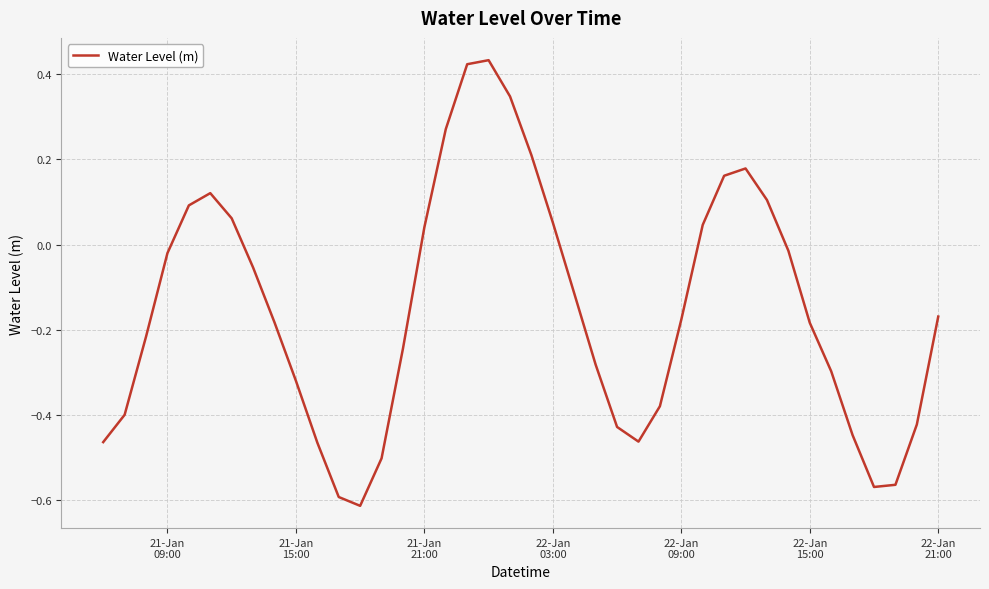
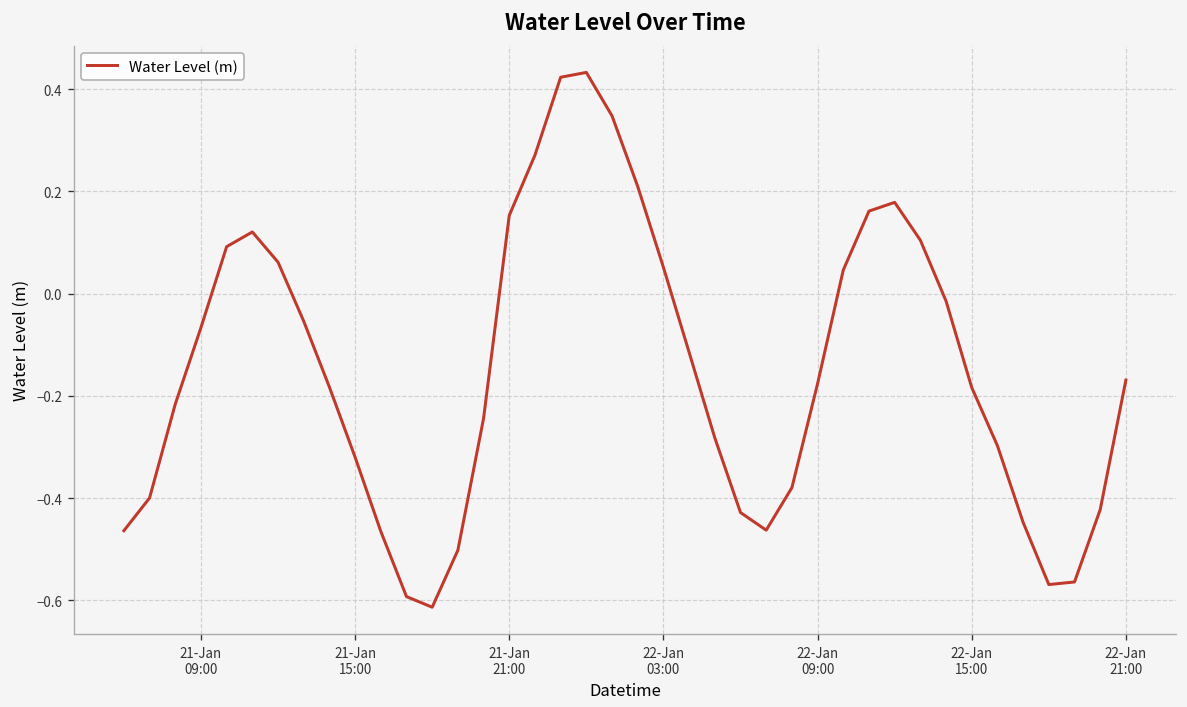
21-Jan 09:00: -0.02 -> -0.07
21-Jan 21:00: 0.04 -> 0.15
